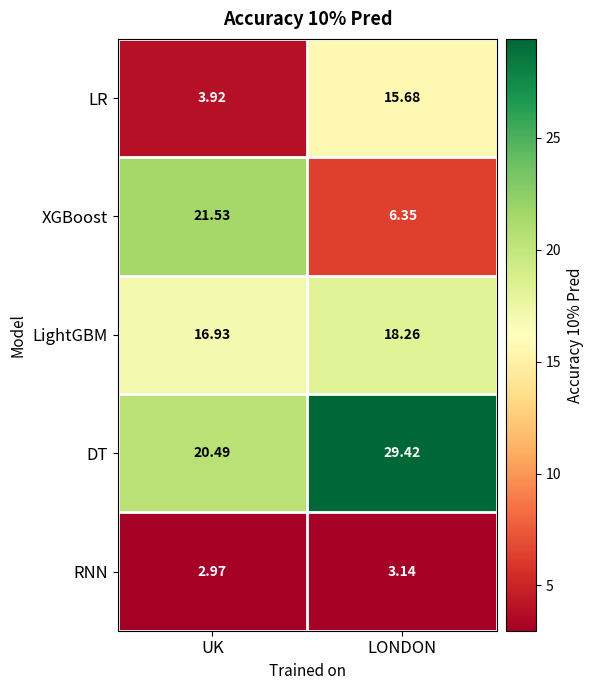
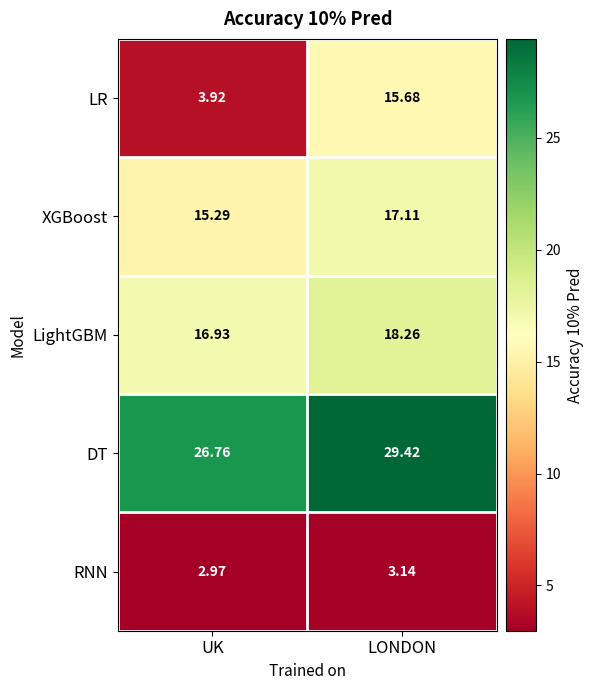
XGBoost, UK: 21.53 -> 15.29
XGBoost, LONDON: 6.35 -> 17.11
DT, UK: 20.49 -> 26.76
